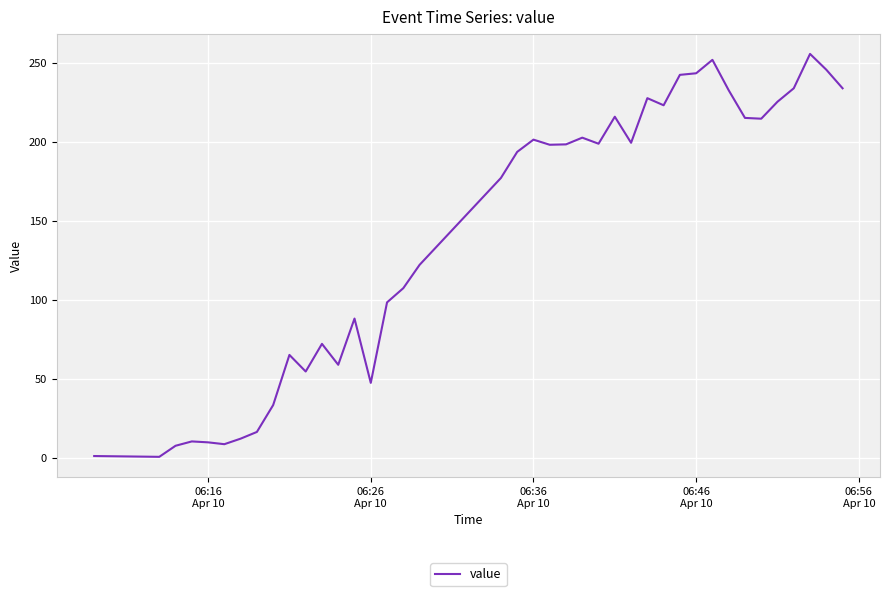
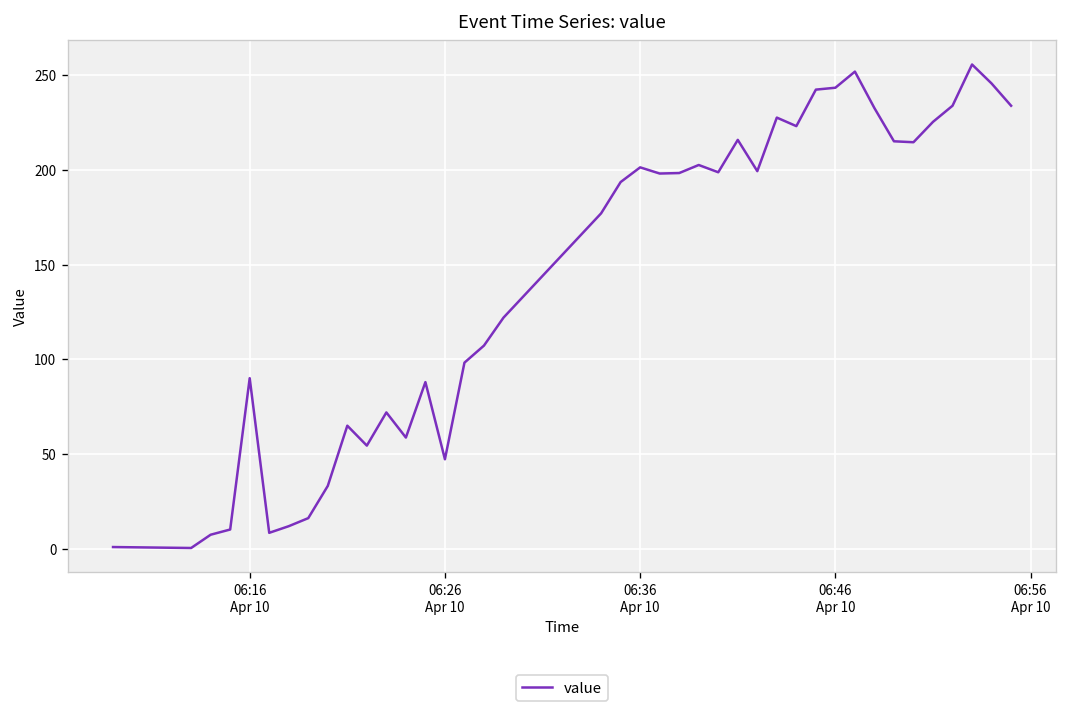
06:16 Apr 10: 10 -> 90
